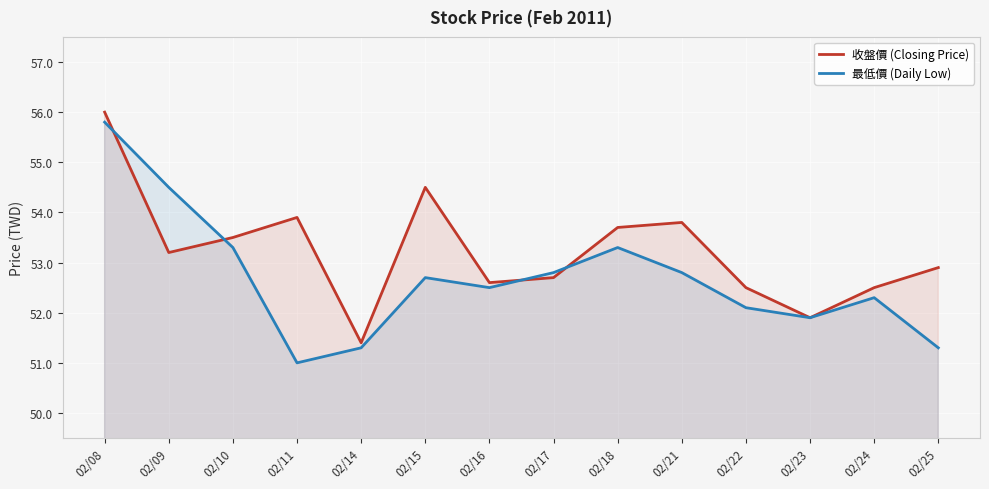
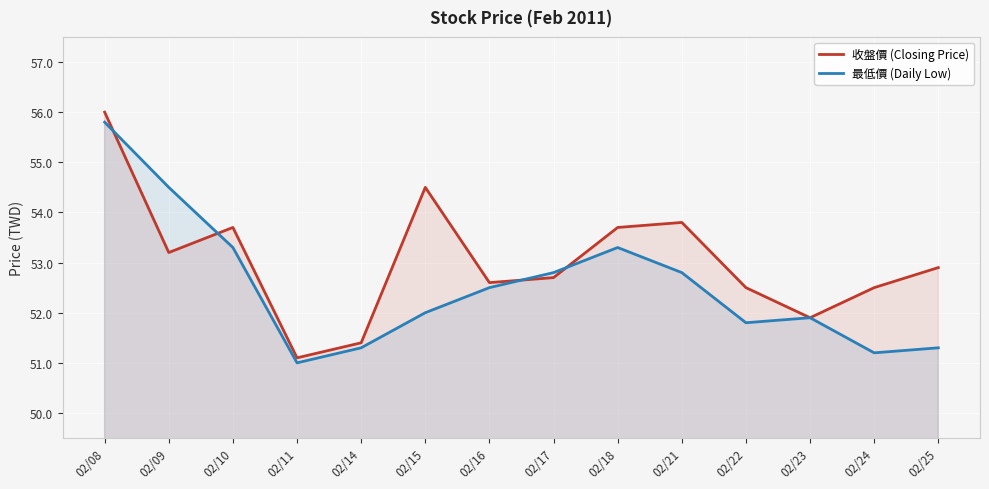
收盤價 (Closing Price), 02/10: 53.5 -> 53.7
收盤價 (Closing Price), 02/11: 53.9 -> 51.1
最低價 (Daily Low), 02/15: 52.7 -> 52.0
最低價 (Daily Low), 02/22: 52.1 -> 51.8
最低價 (Daily Low), 02/24: 52.3 -> 51.2
